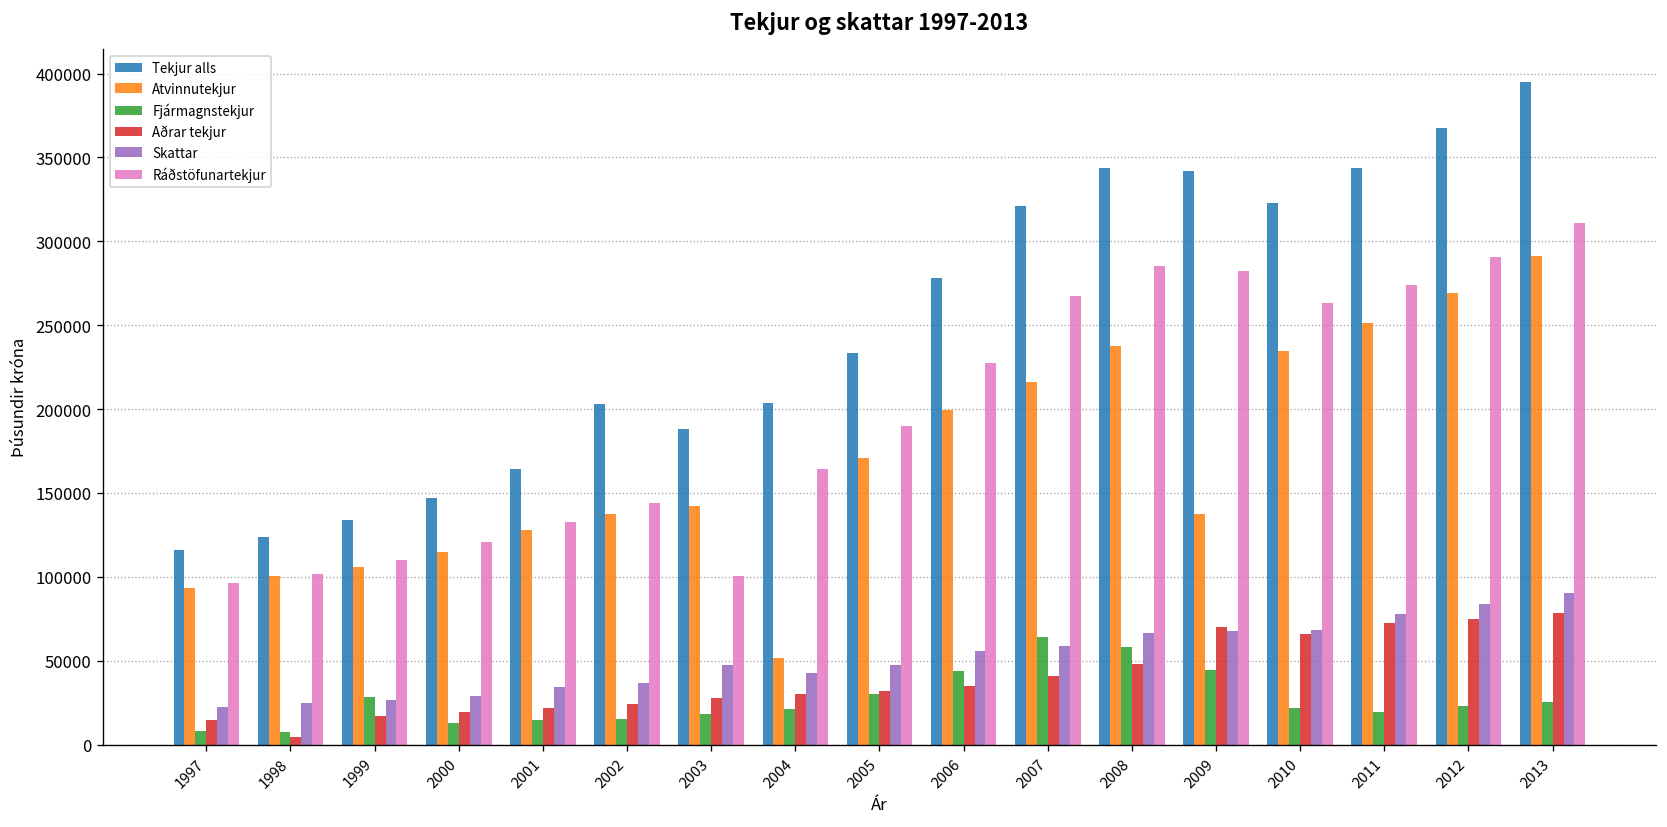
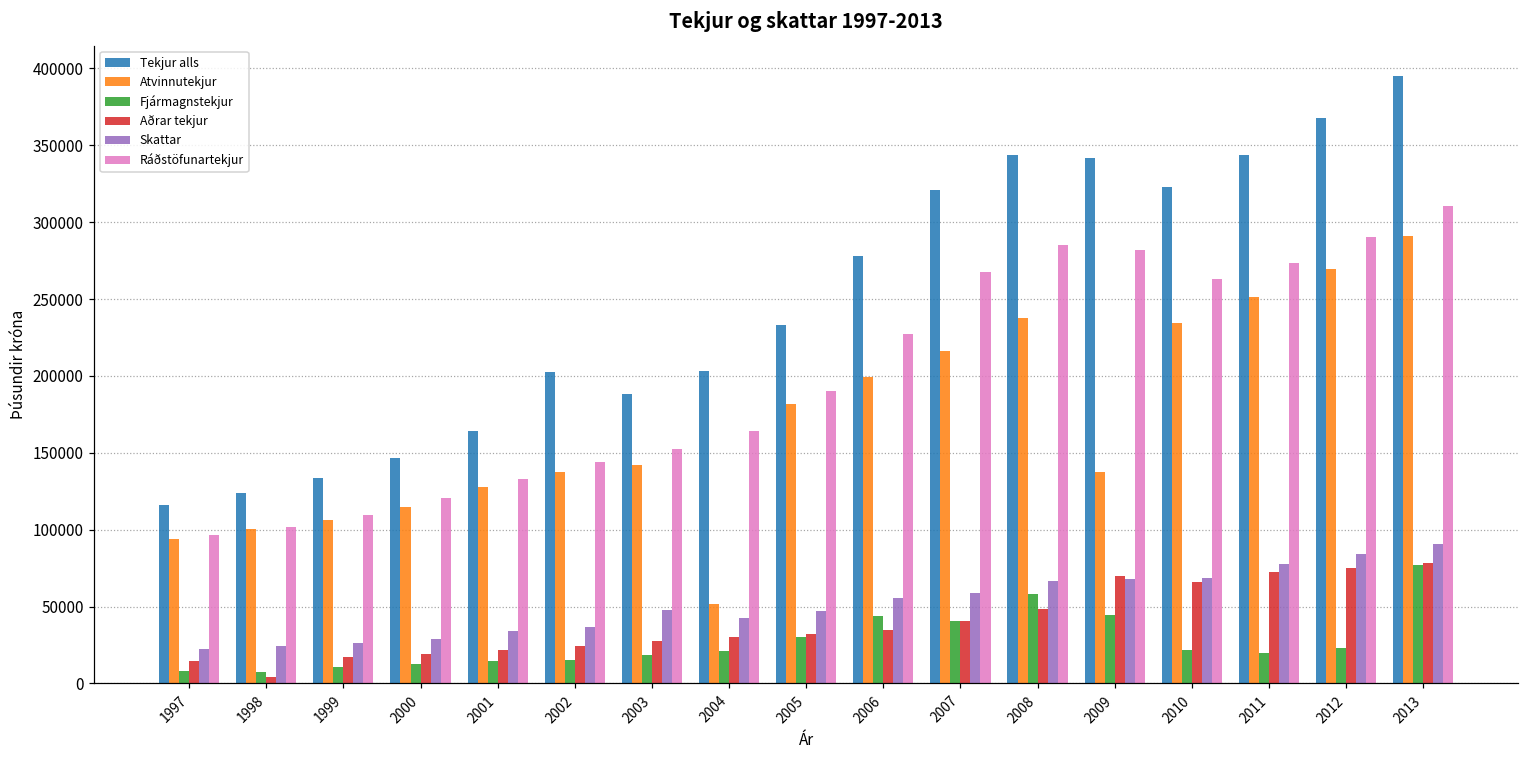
Fjármagnstekjur, 1999: 28000 -> 11000
Ráðstöfunartekjur, 2003: 101000 -> 153000
Atvinnutekjur, 2005: 171000 -> 182000
Fjármagnstekjur, 2007: 64000 -> 40000
Fjármagnstekjur, 2013: 26000 -> 77000
